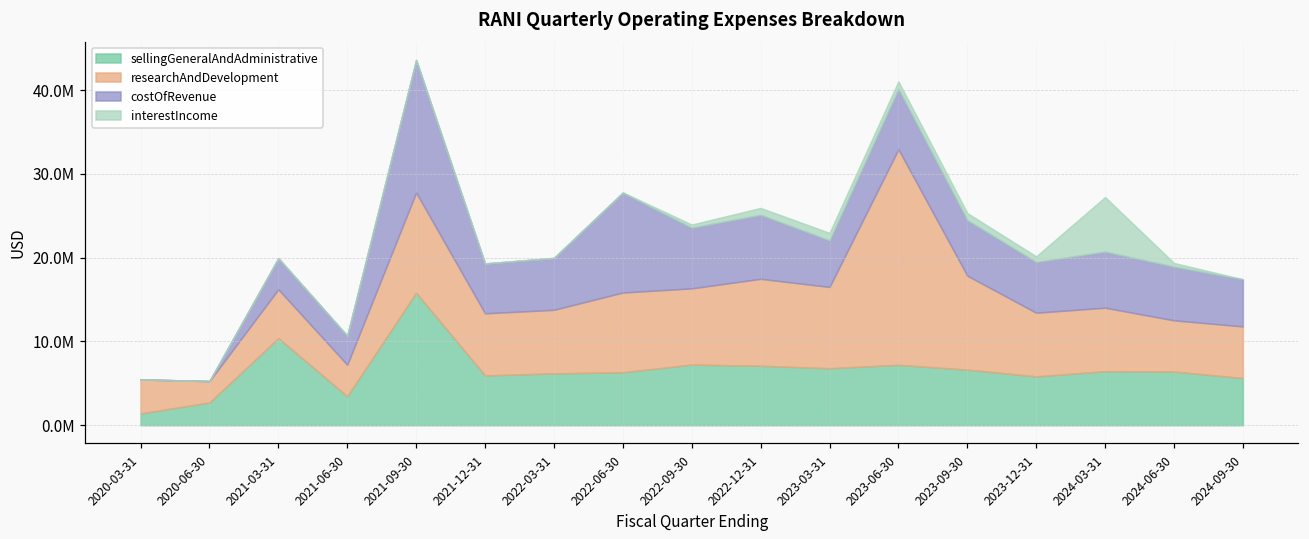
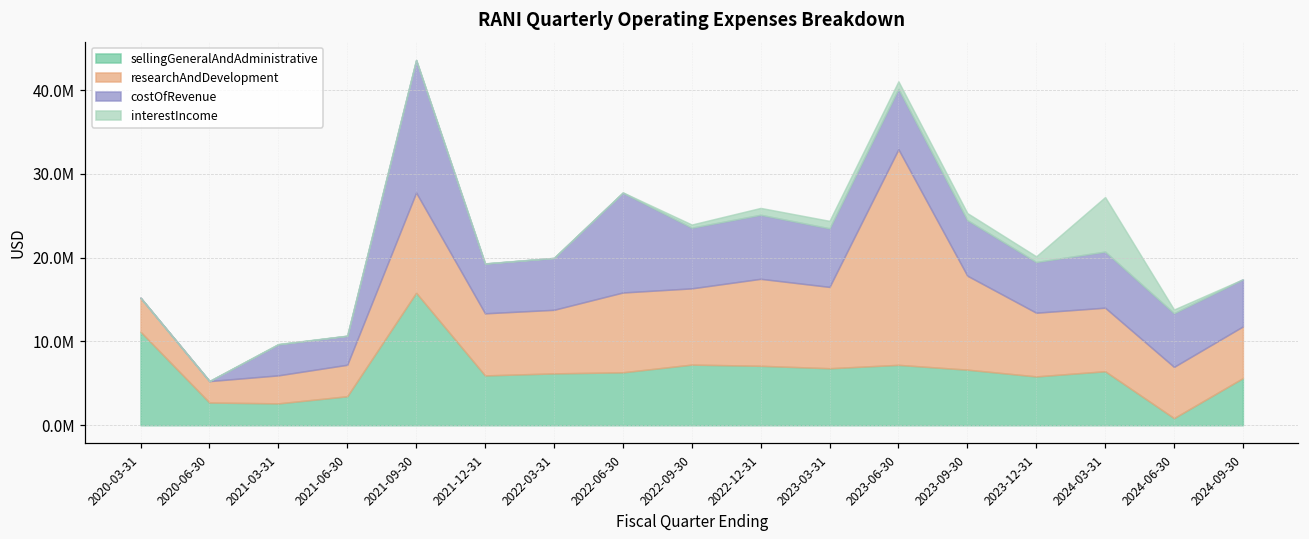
sellingGeneralAndAdministrative, 2020-03-31: 1000000 -> 11000000
sellingGeneralAndAdministrative, 2021-03-31: 10000000 -> 3000000
researchAndDevelopment, 2021-03-31: 6000000 -> 3000000
costOfRevenue, 2023-03-31: 6000000 -> 7000000
sellingGeneralAndAdministrative, 2024-06-30: 6000000 -> 1000000
